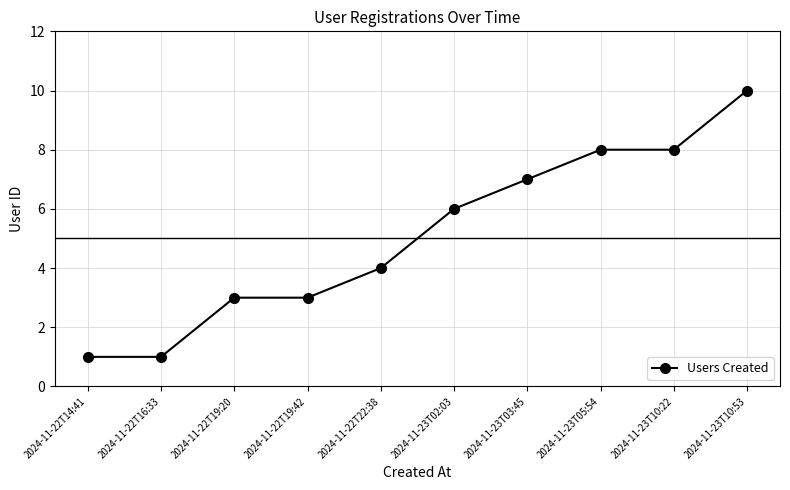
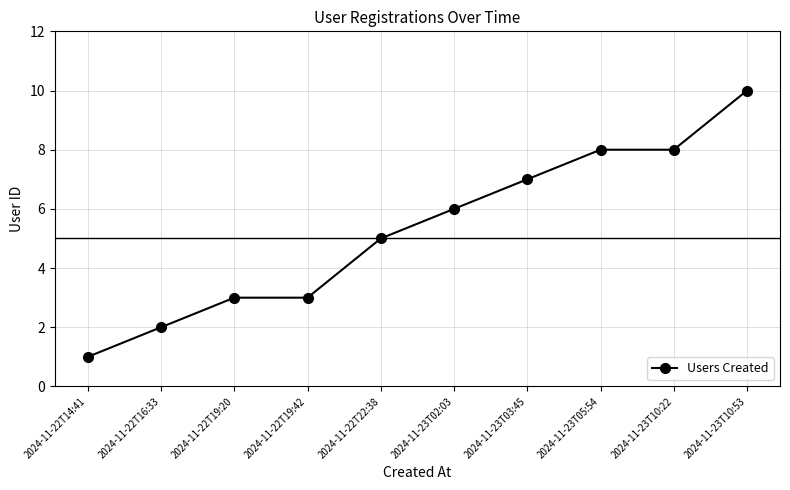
2024-11-22T16:33: 1 -> 2
2024-11-22T22:38: 4 -> 5
